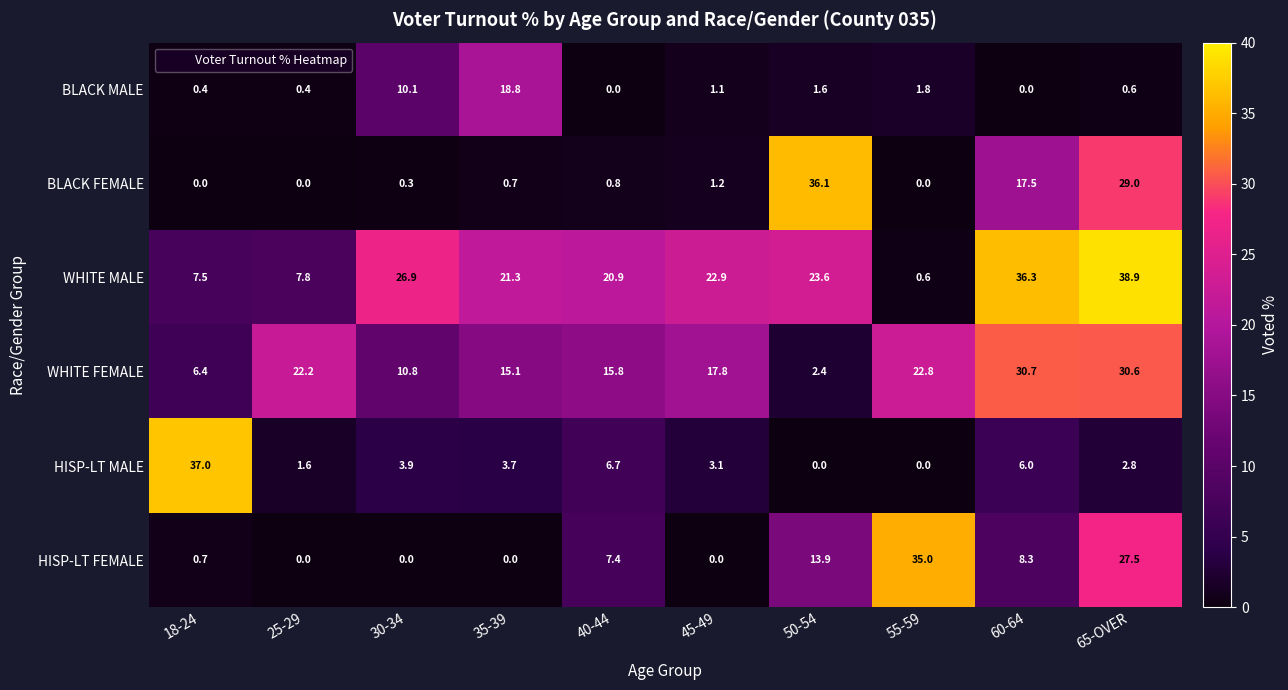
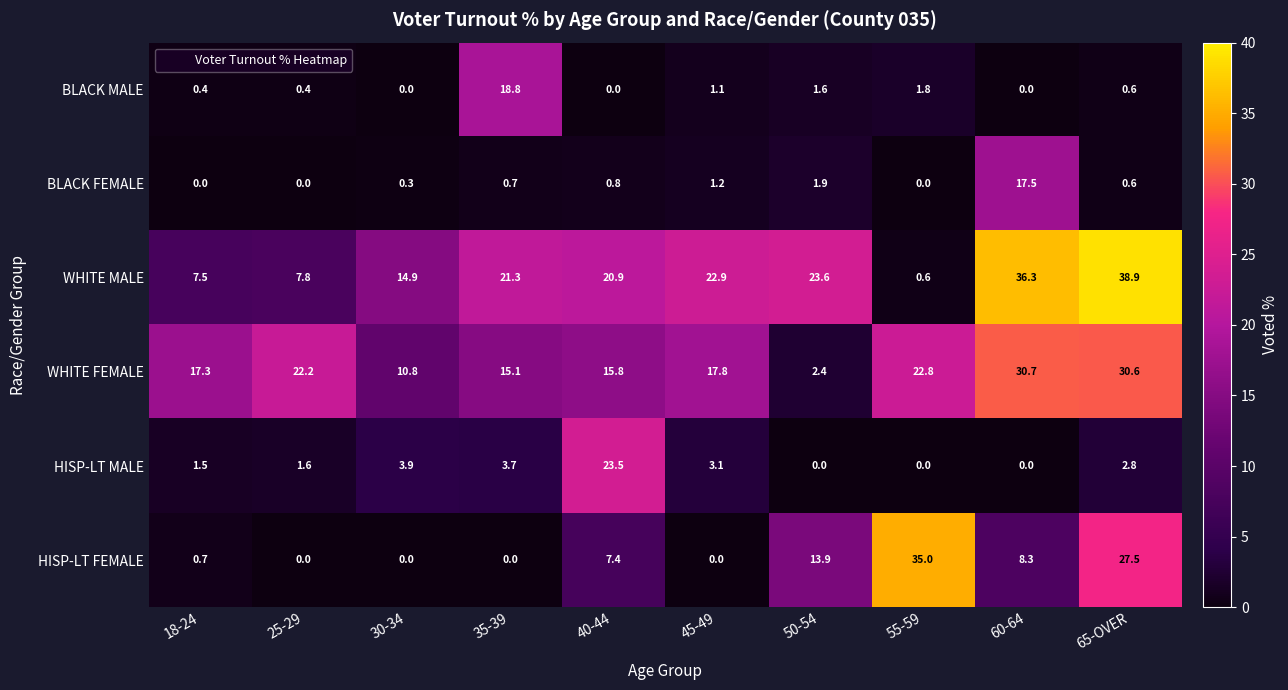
BLACK MALE, 30-34: 10.1 -> 0.0
BLACK FEMALE, 50-54: 36.1 -> 1.9
BLACK FEMALE, 65-OVER: 29.0 -> 0.6
WHITE MALE, 30-34: 26.9 -> 14.9
WHITE FEMALE, 18-24: 6.4 -> 17.3
HISP-LT MALE, 18-24: 37.0 -> 1.5
HISP-LT MALE, 40-44: 6.7 -> 23.5
HISP-LT MALE, 60-64: 6.0 -> 0.0
